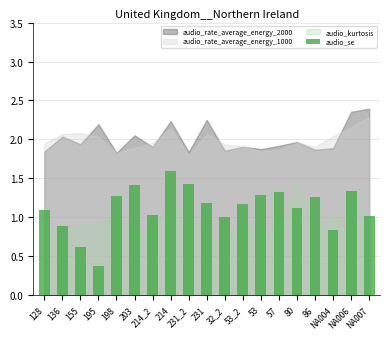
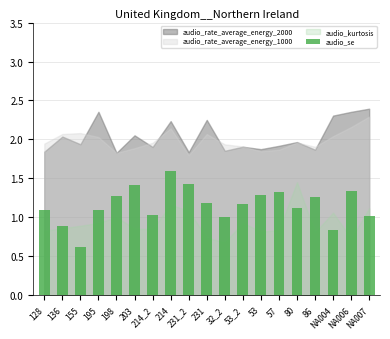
audio_rate_average_energy_2000, 195: 2.2 -> 2.4
audio_se, 195: 0.4 -> 1.1
audio_rate_average_energy_2000, NA004: 1.9 -> 2.3
